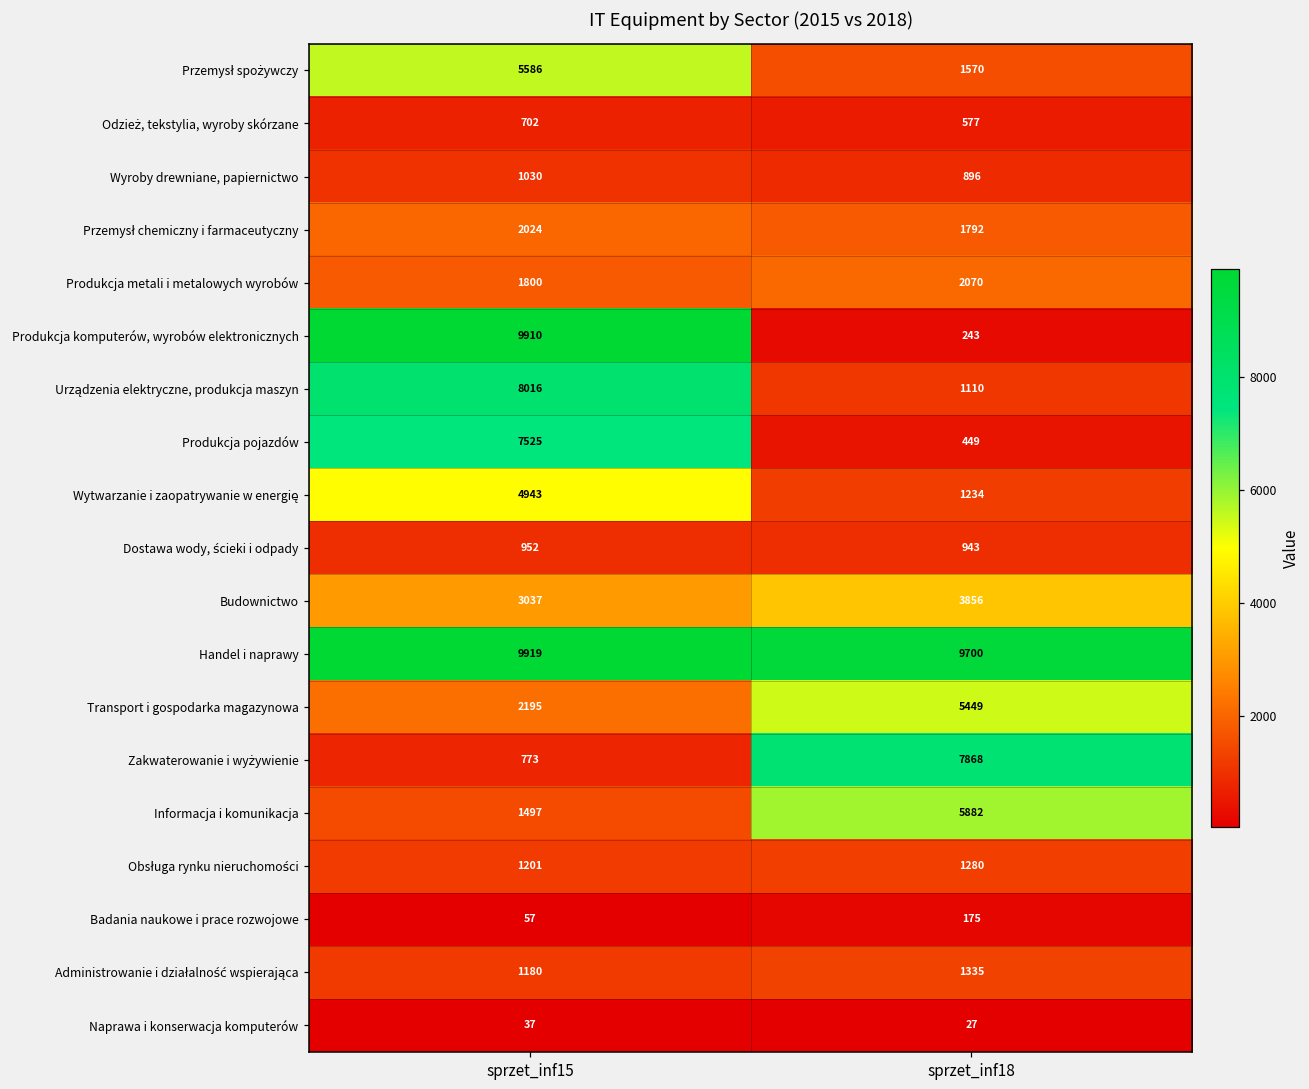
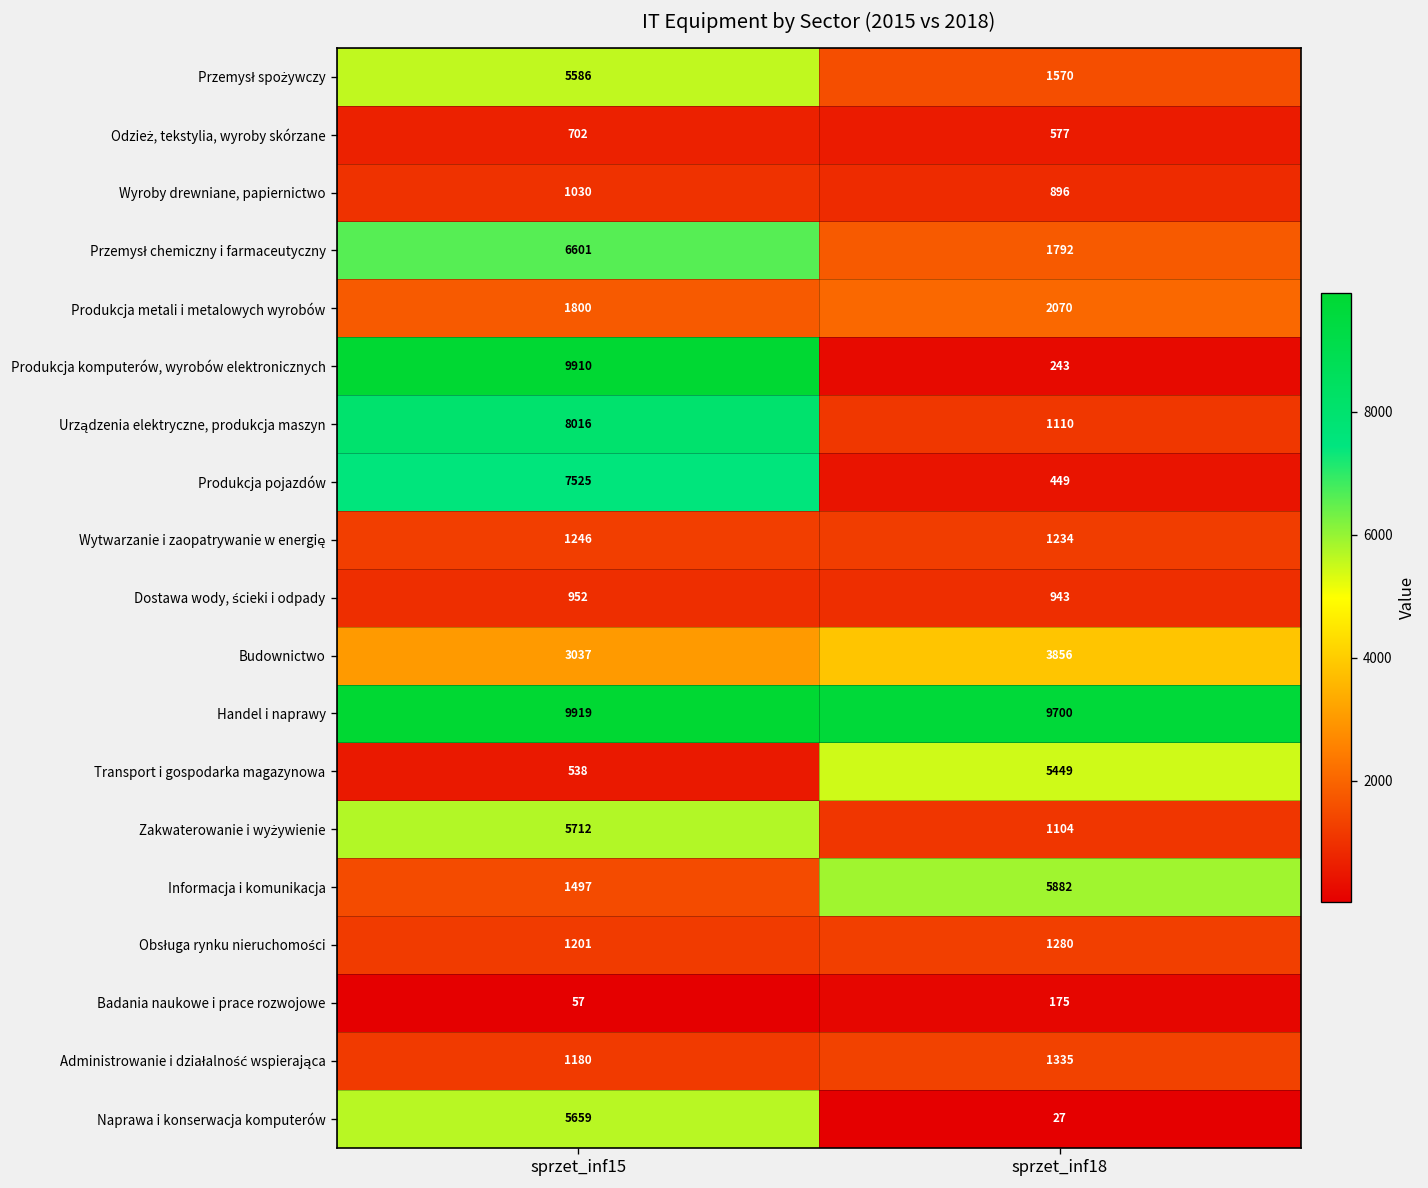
Przemysł chemiczny i farmaceutyczny, sprzet_inf15: 2024 -> 6601
Wytwarzanie i zaopatrywanie w energię, sprzet_inf15: 4943 -> 1246
Transport i gospodarka magazynowa, sprzet_inf15: 2195 -> 538
Zakwaterowanie i wyżywienie, sprzet_inf15: 773 -> 5712
Zakwaterowanie i wyżywienie, sprzet_inf18: 7868 -> 1104
Naprawa i konserwacja komputerów, sprzet_inf15: 37 -> 5659
